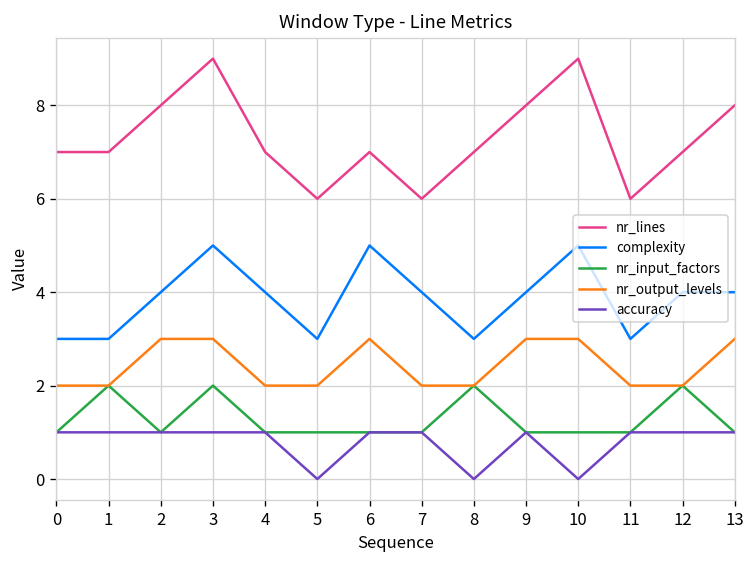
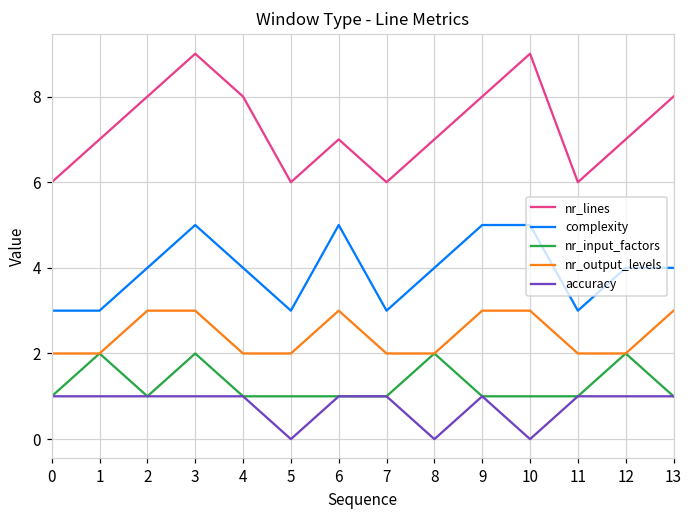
nr_lines, 0: 7 -> 6
nr_lines, 4: 7 -> 8
complexity, 7: 4 -> 3
complexity, 8: 3 -> 4
complexity, 9: 4 -> 5
